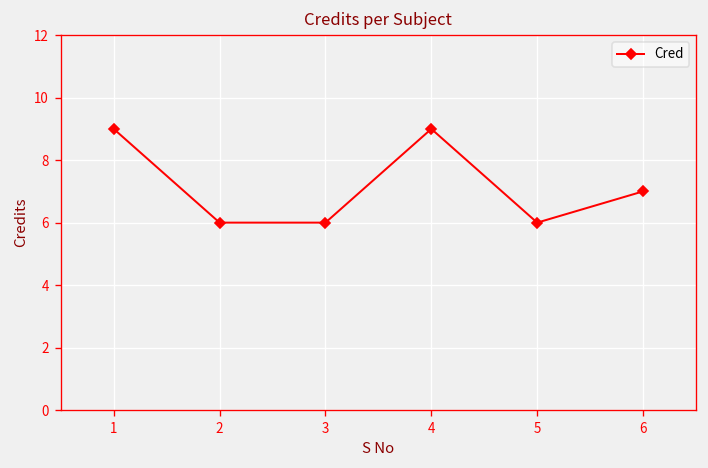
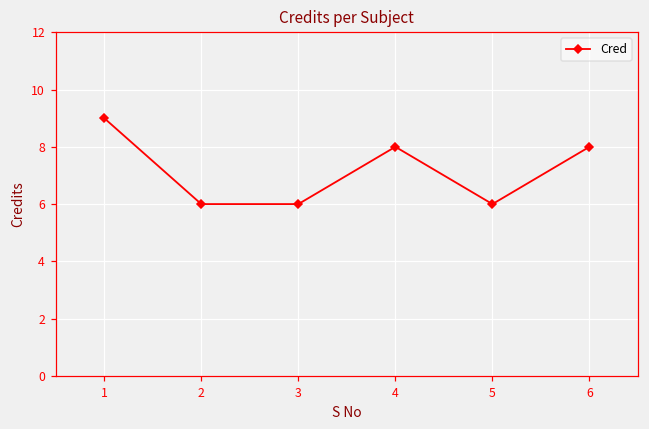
4: 9 -> 8
6: 7 -> 8
